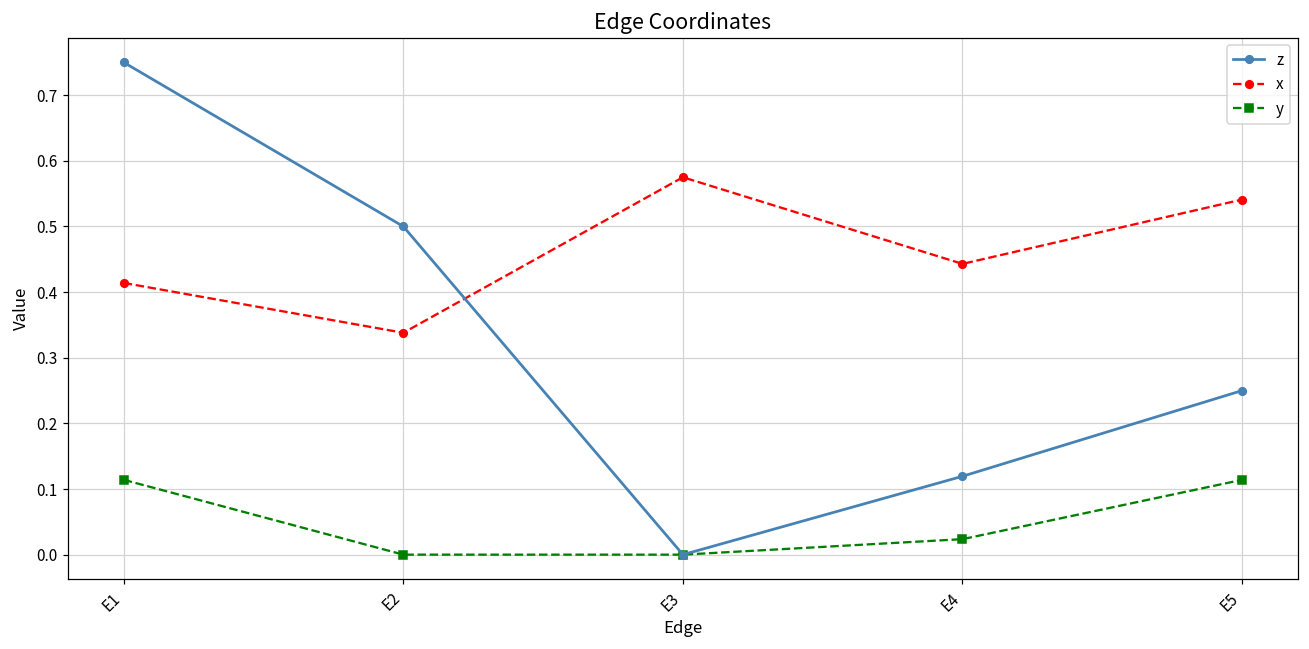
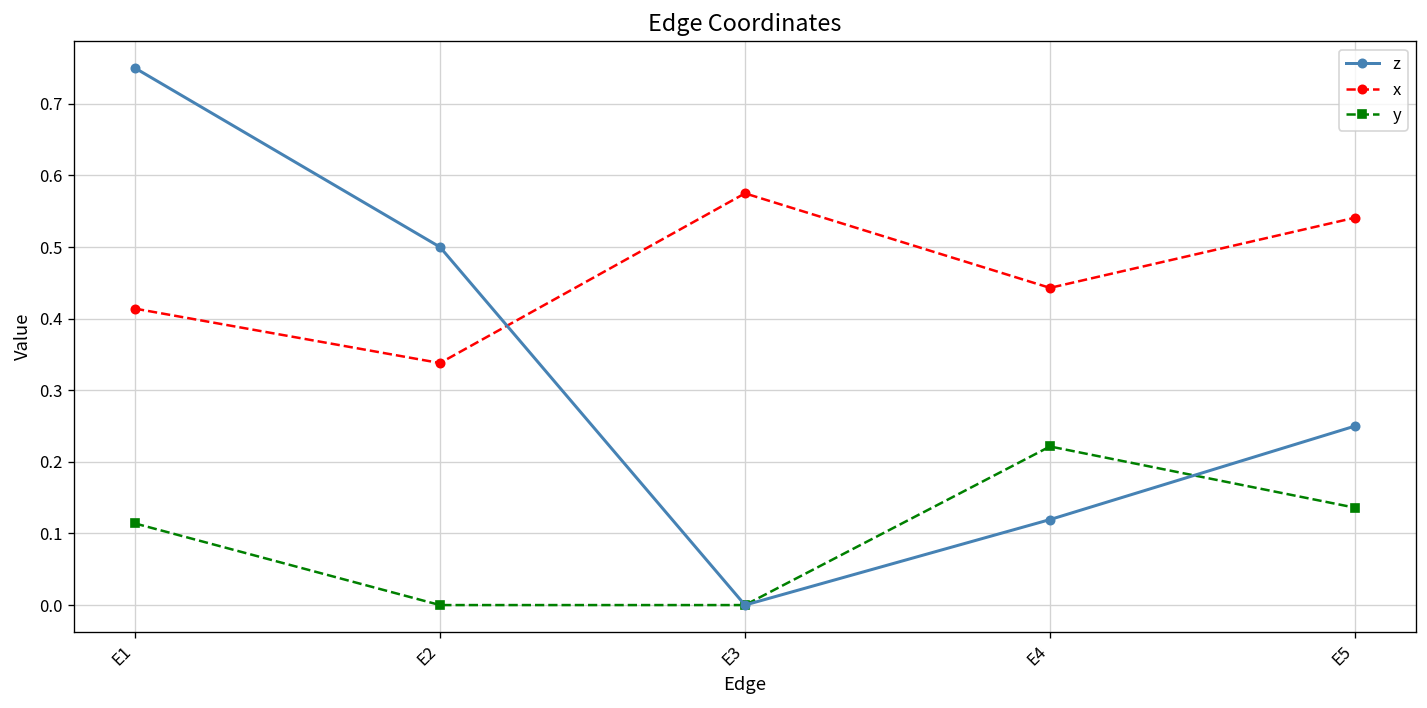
y, E4: 0.02 -> 0.22
y, E5: 0.11 -> 0.14
